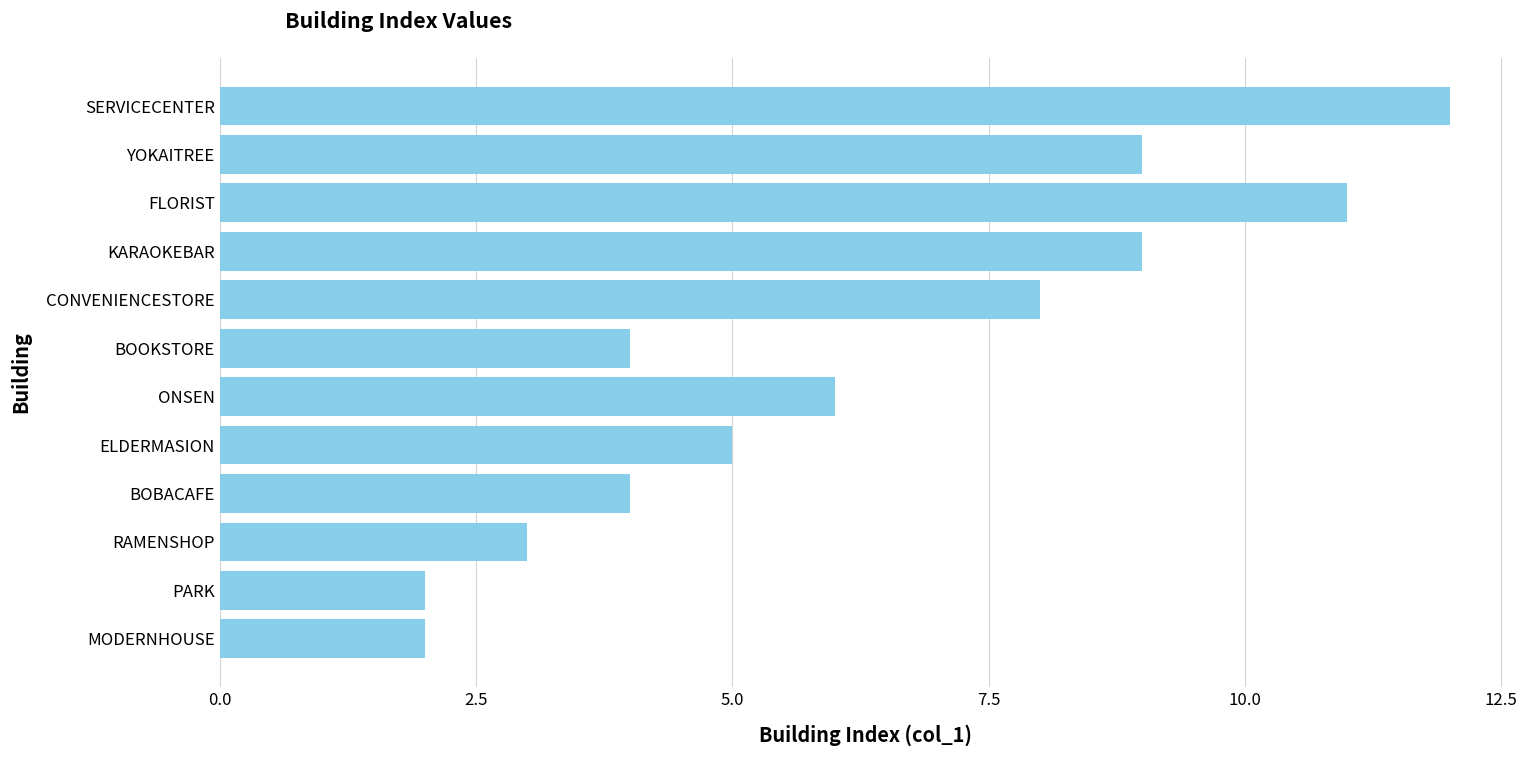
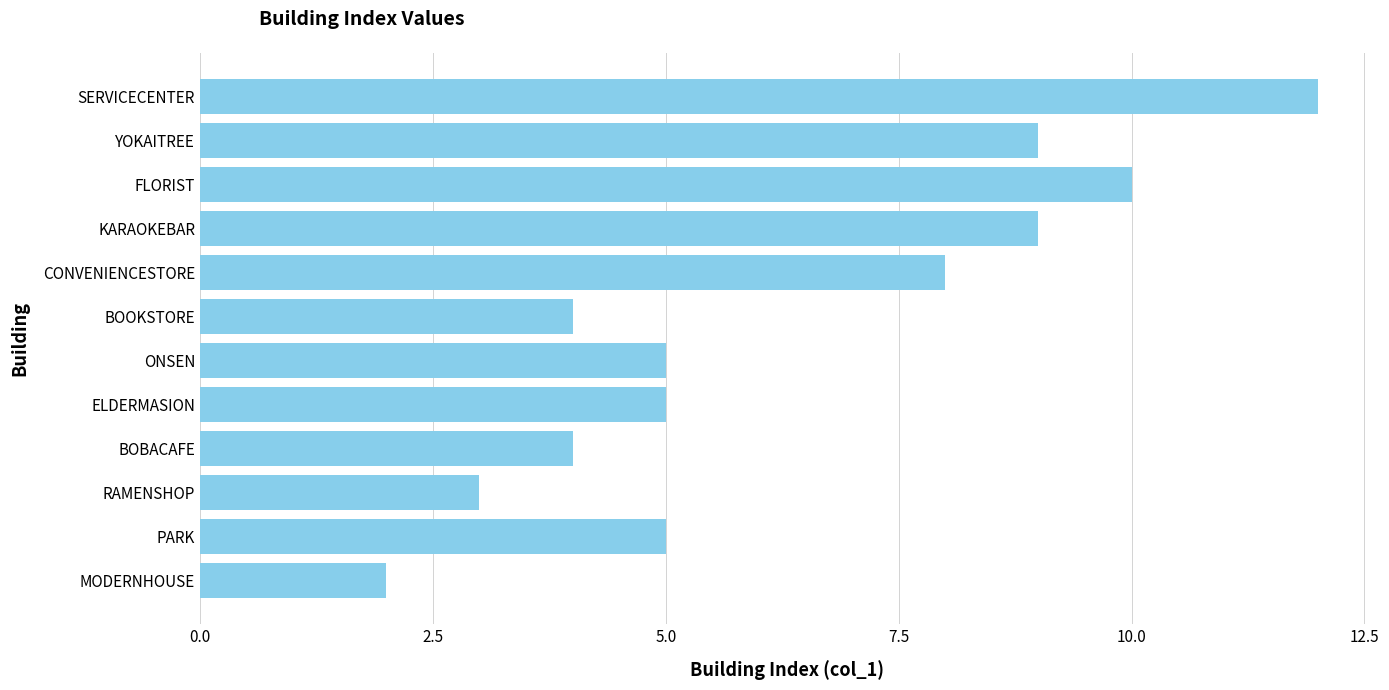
FLORIST: 11 -> 10
ONSEN: 6 -> 5
PARK: 2 -> 5
